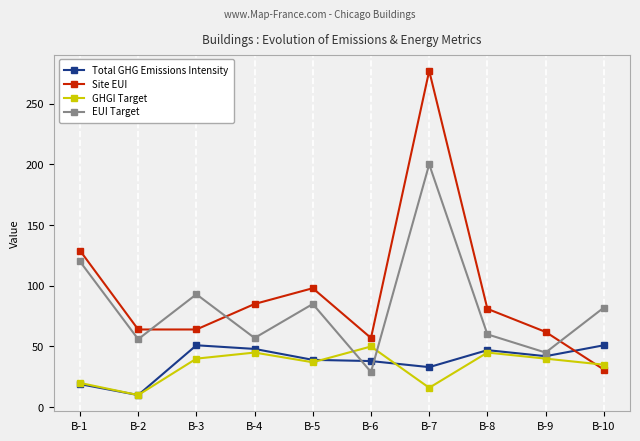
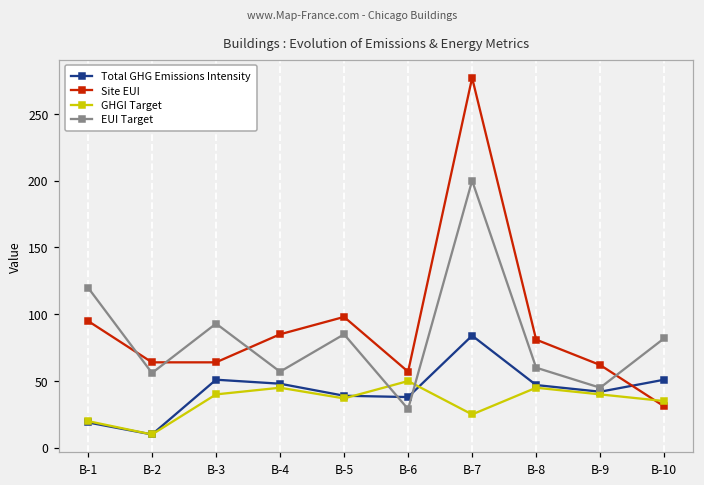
Site EUI, B-1: 129 -> 95
Total GHG Emissions Intensity, B-7: 33 -> 84
GHGI Target, B-7: 16 -> 25
